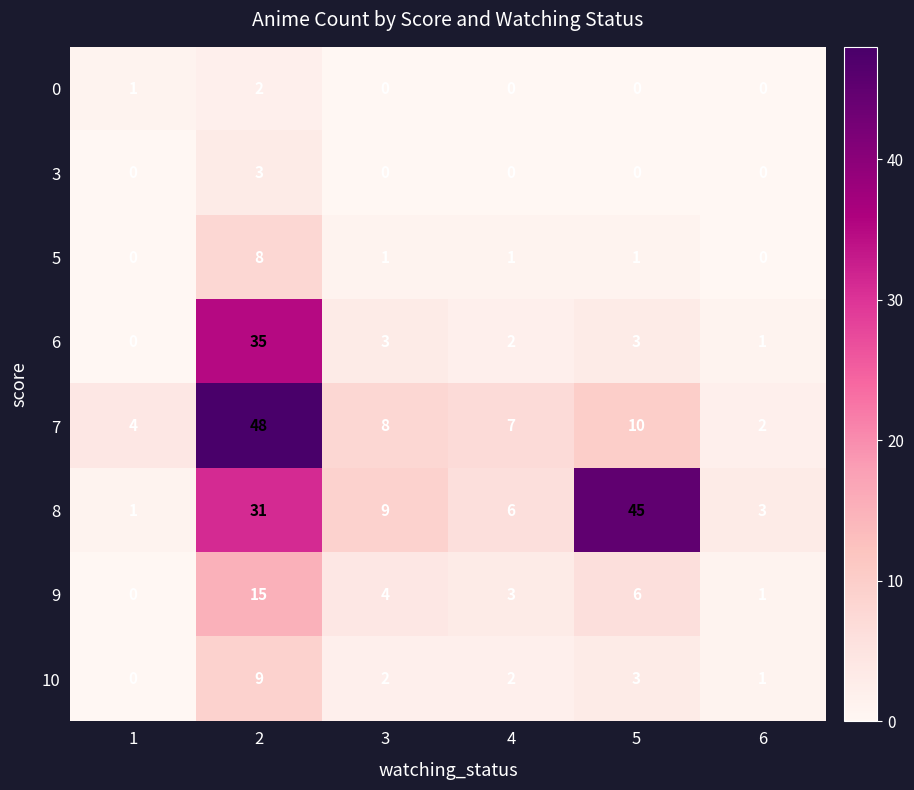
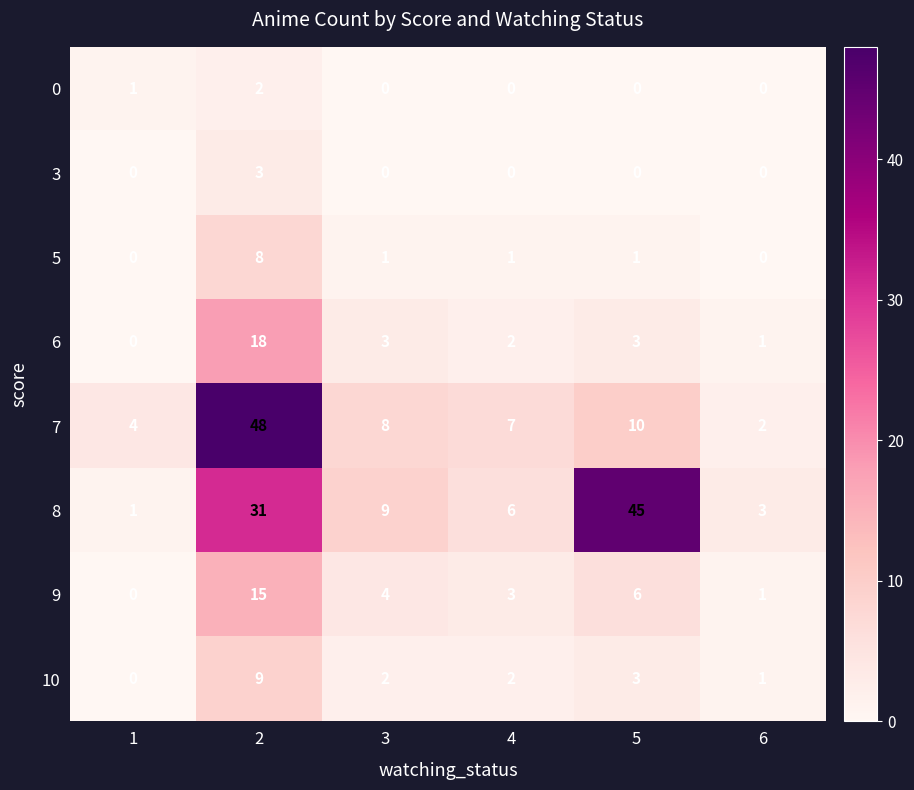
6, 2: 35 -> 18
